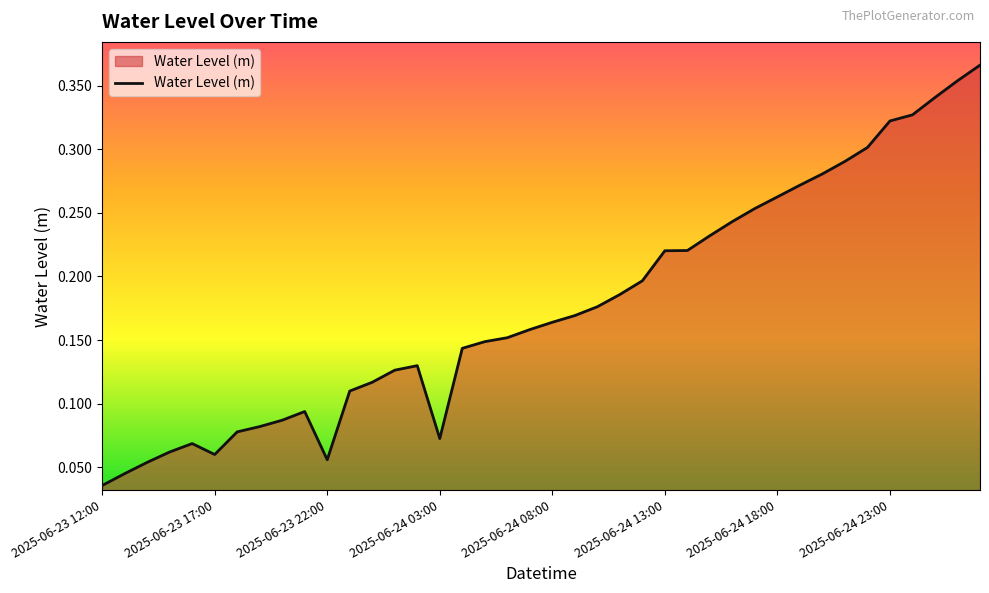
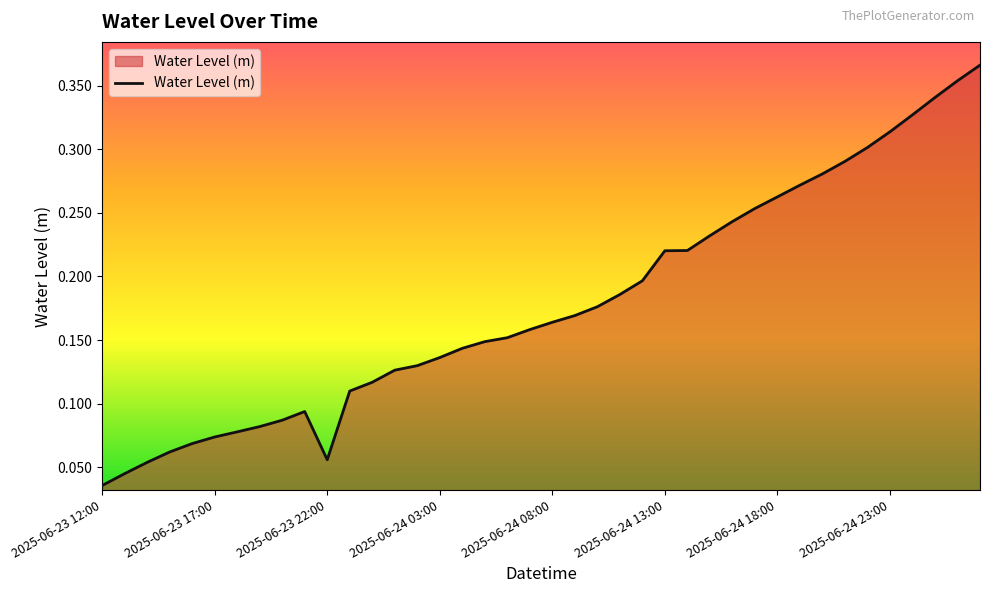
2025-06-23 17:00: 0.060 -> 0.074
2025-06-24 03:00: 0.072 -> 0.136
2025-06-24 23:00: 0.322 -> 0.314
